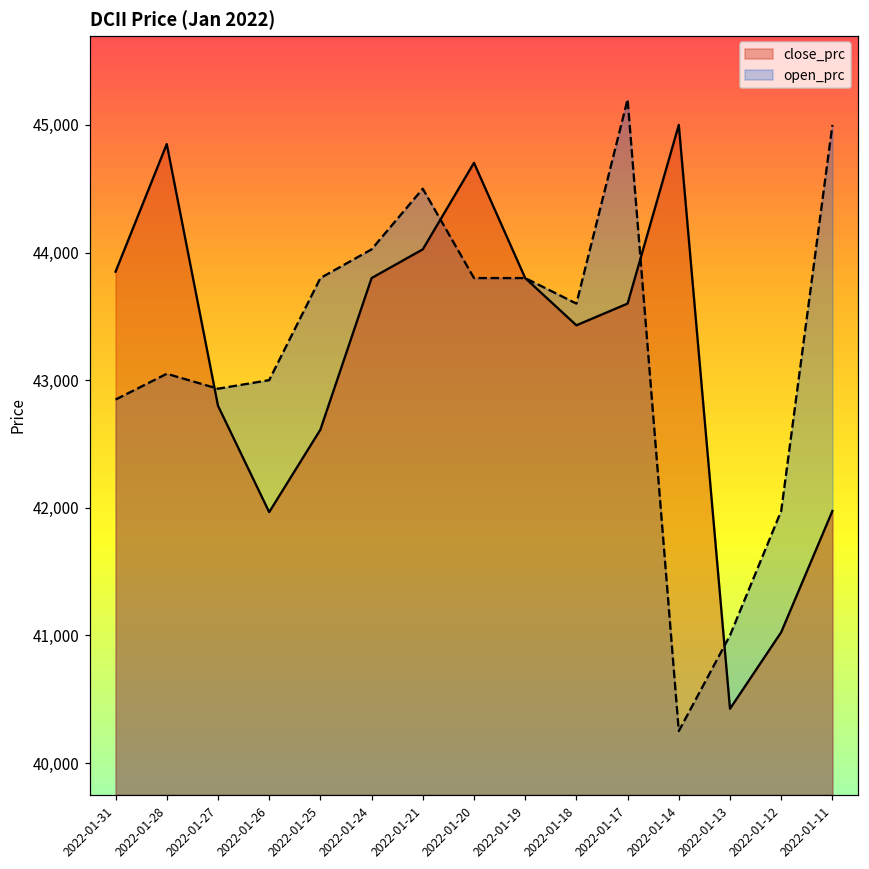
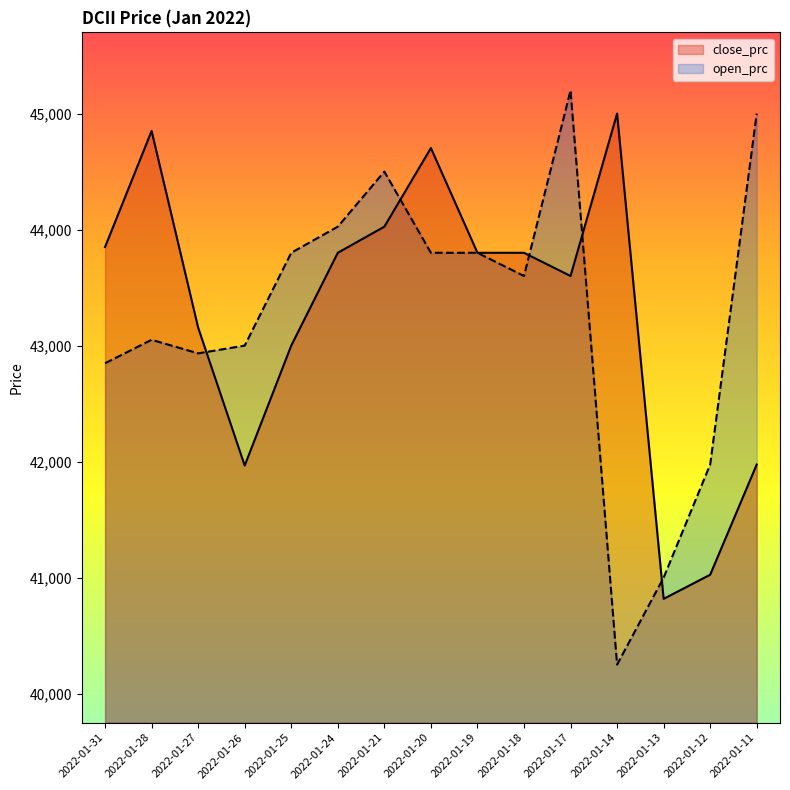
close_prc, 2022-01-27: 42,800 -> 43,160
close_prc, 2022-01-25: 42,610 -> 43,000
close_prc, 2022-01-18: 43,430 -> 43,800
close_prc, 2022-01-13: 40,430 -> 40,820
